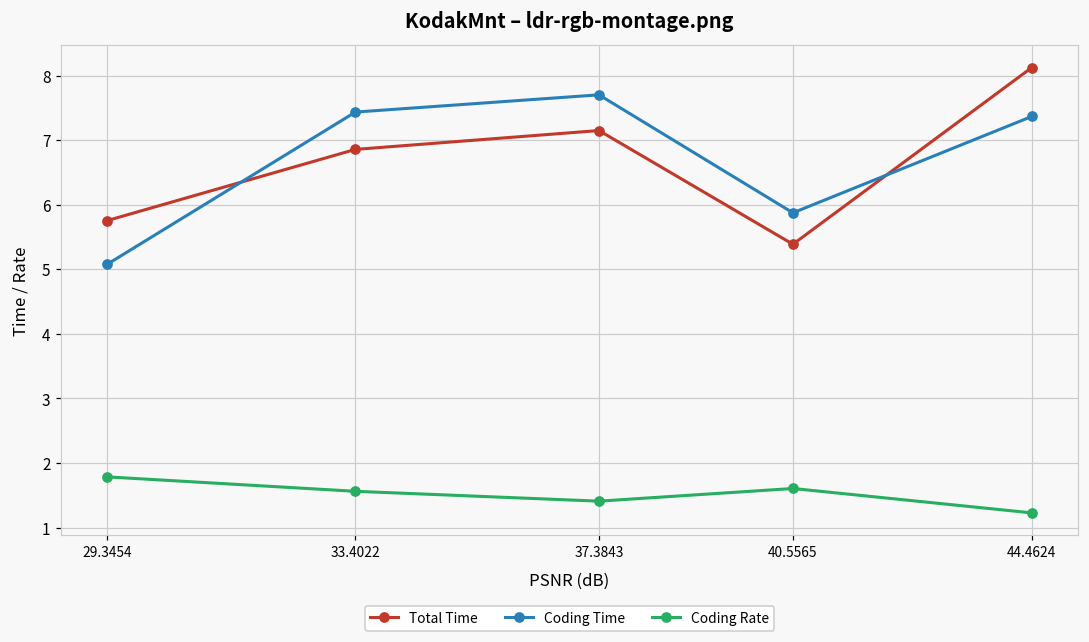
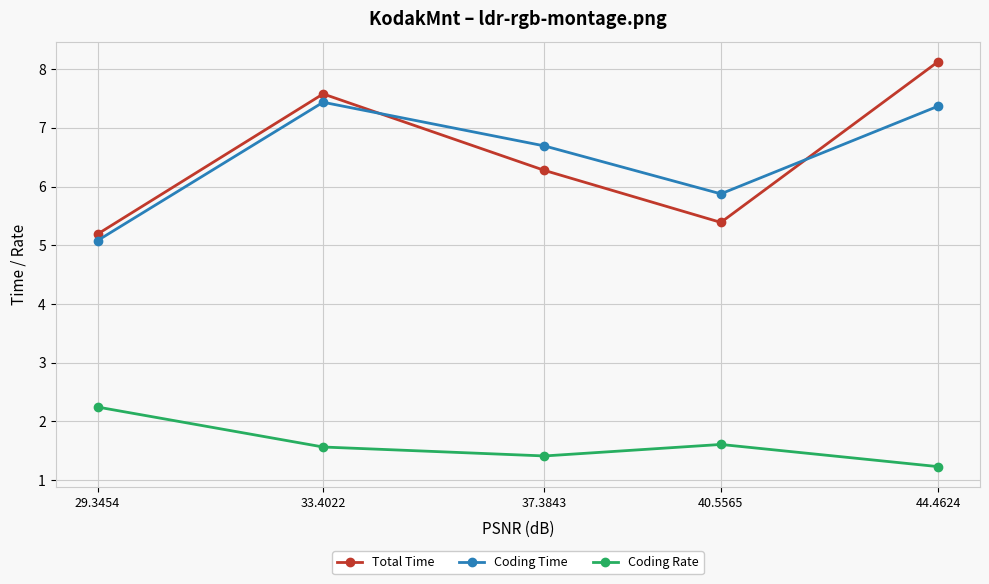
Total Time, 29.3454: 5.8 -> 5.2
Coding Rate, 29.3454: 1.8 -> 2.2
Total Time, 33.4022: 6.9 -> 7.6
Total Time, 37.3843: 7.1 -> 6.3
Coding Time, 37.3843: 7.7 -> 6.7
